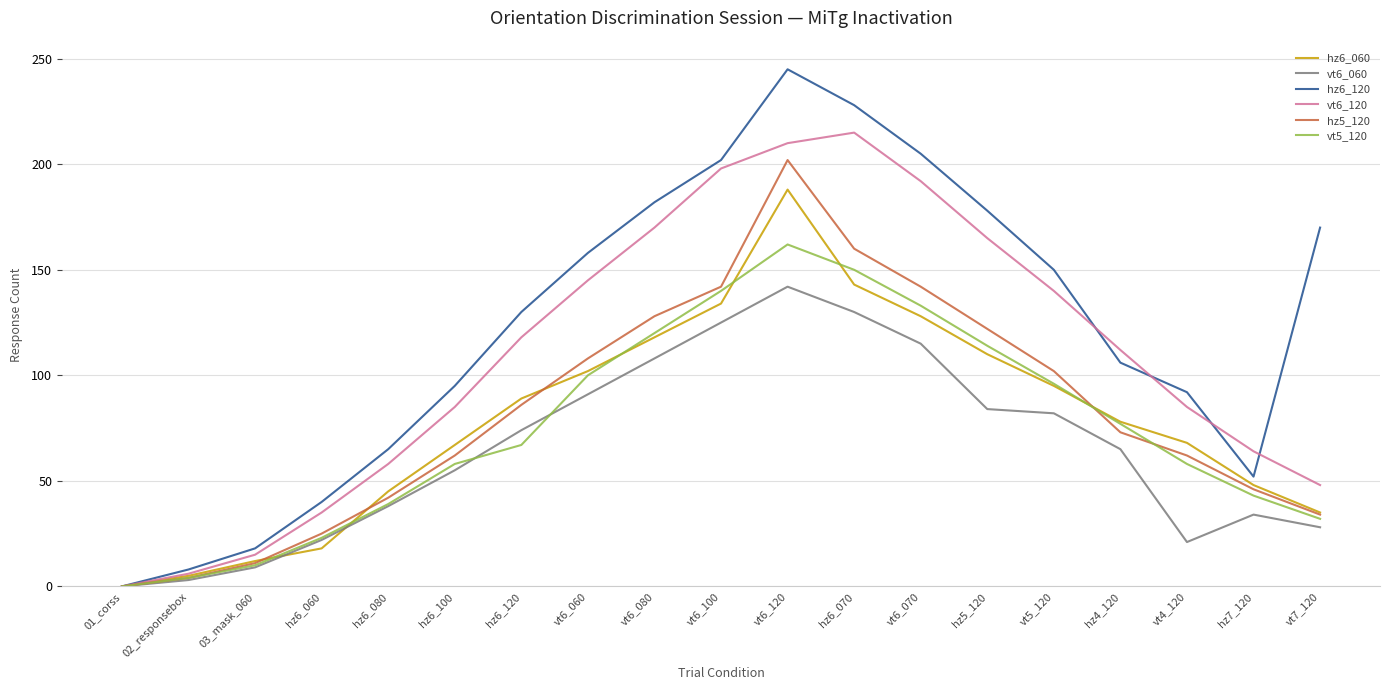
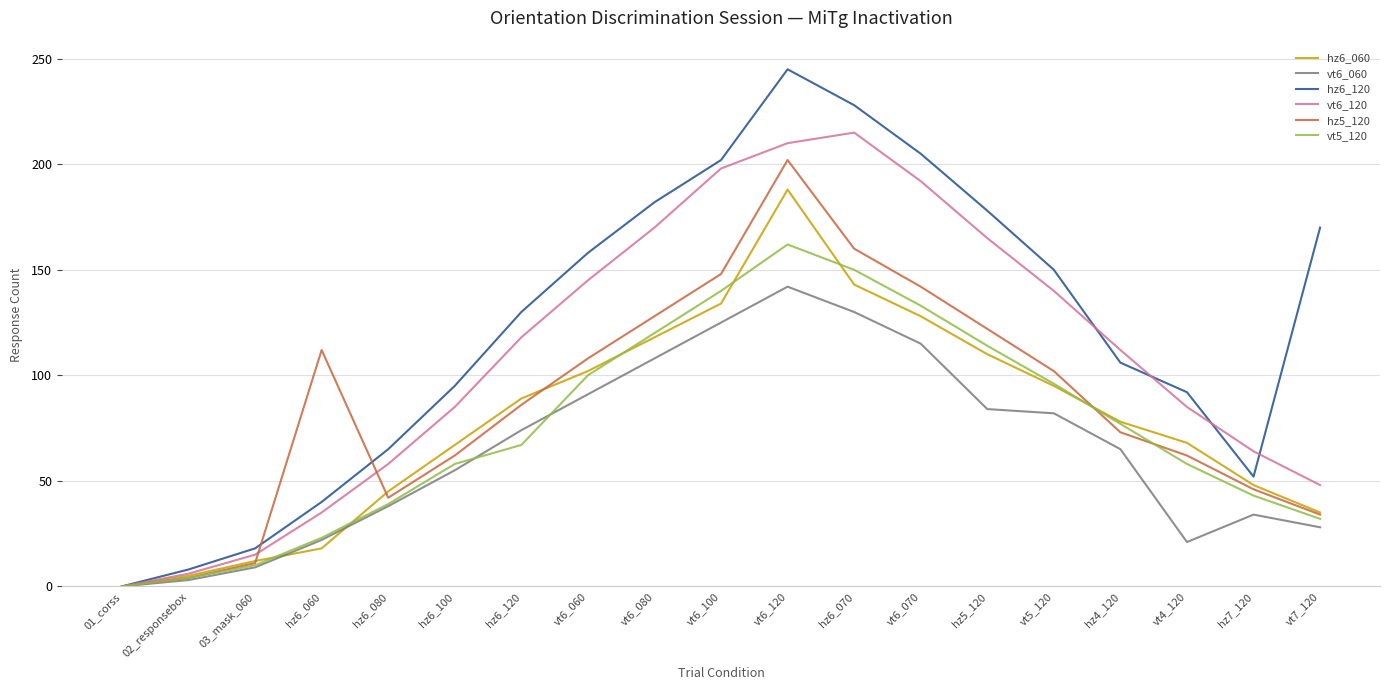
hz5_120, hz6_060: 25 -> 112
hz5_120, vt6_100: 142 -> 148
